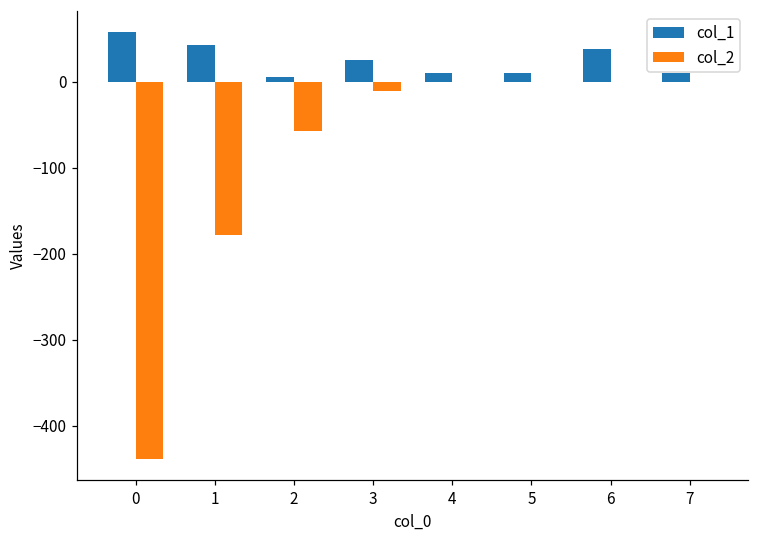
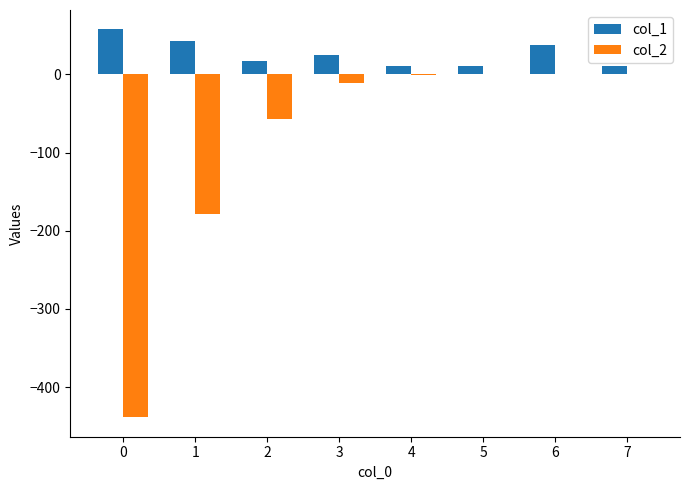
col_1, 2: 10 -> 20
